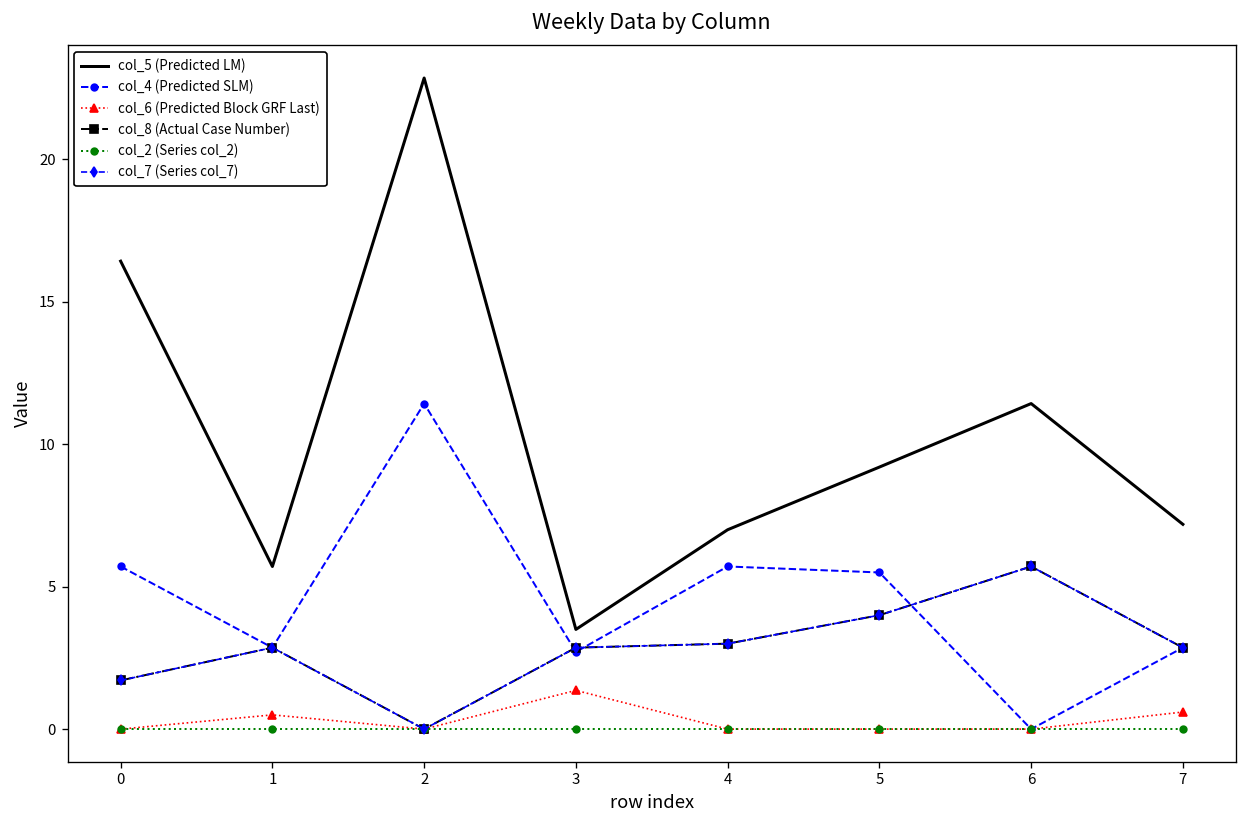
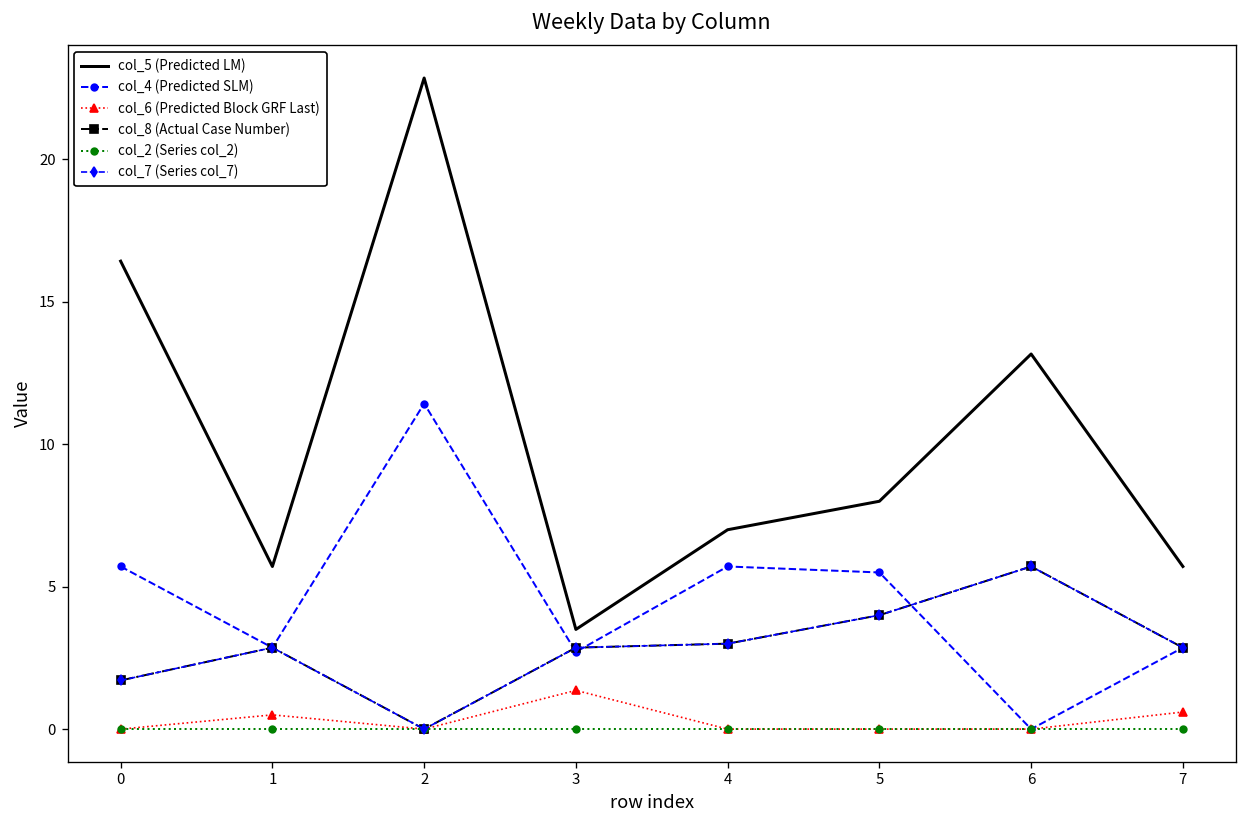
col_5 (Predicted LM), 5: 9.2 -> 8.0
col_5 (Predicted LM), 6: 11.4 -> 13.2
col_5 (Predicted LM), 7: 7.2 -> 5.7
